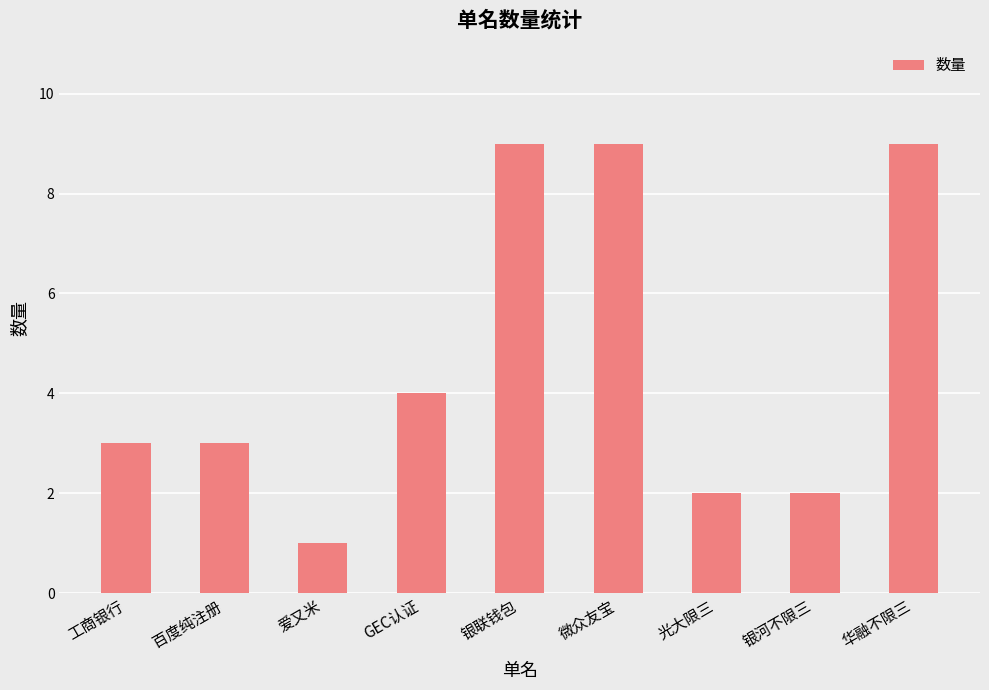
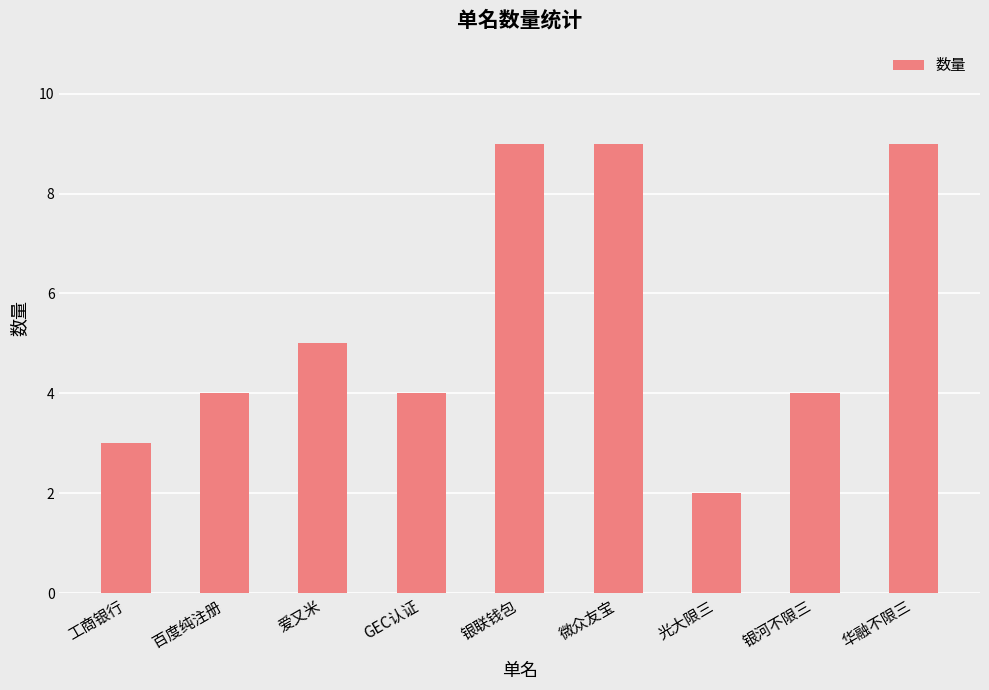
百度纯注册: 3 -> 4
爱又米: 1 -> 5
银河不限三: 2 -> 4
